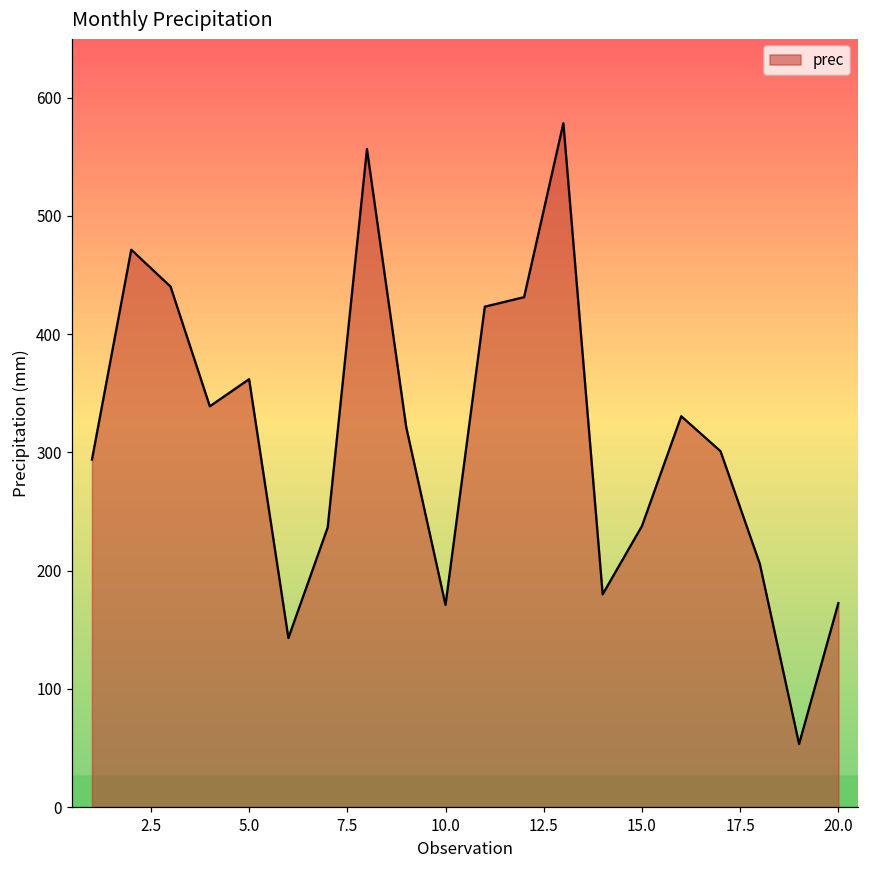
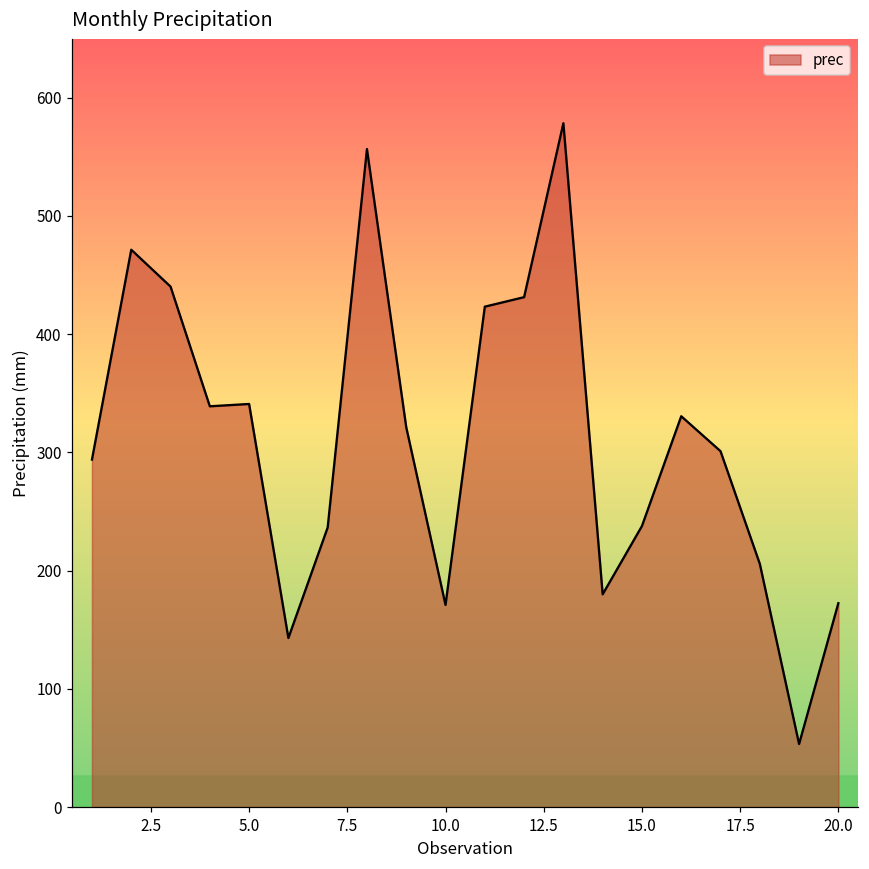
5.0: 362 -> 341
